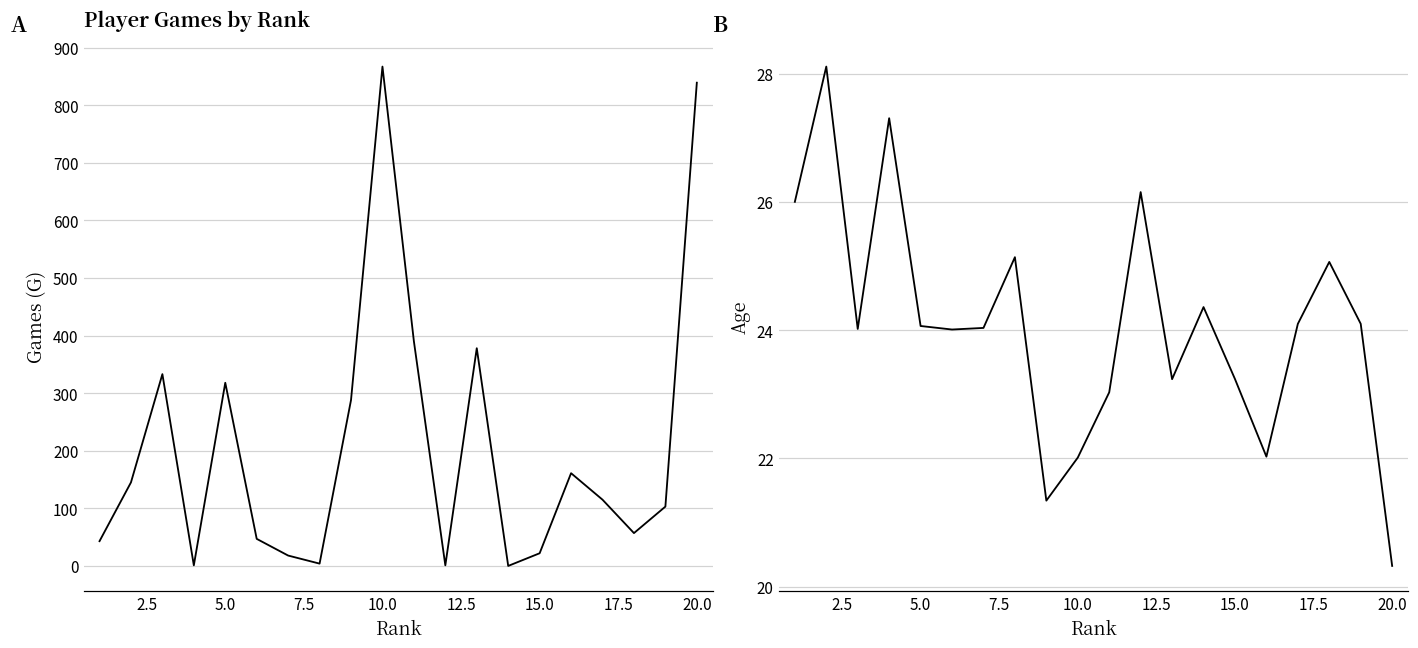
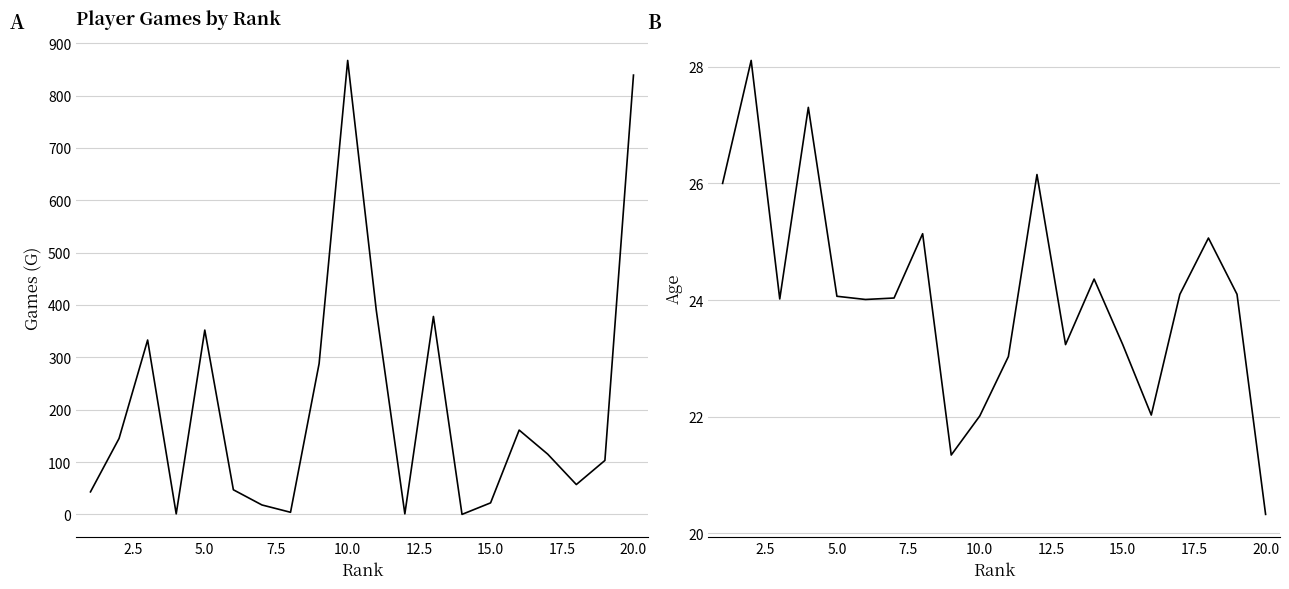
Player Games by Rank, 5.0: 320 -> 350
